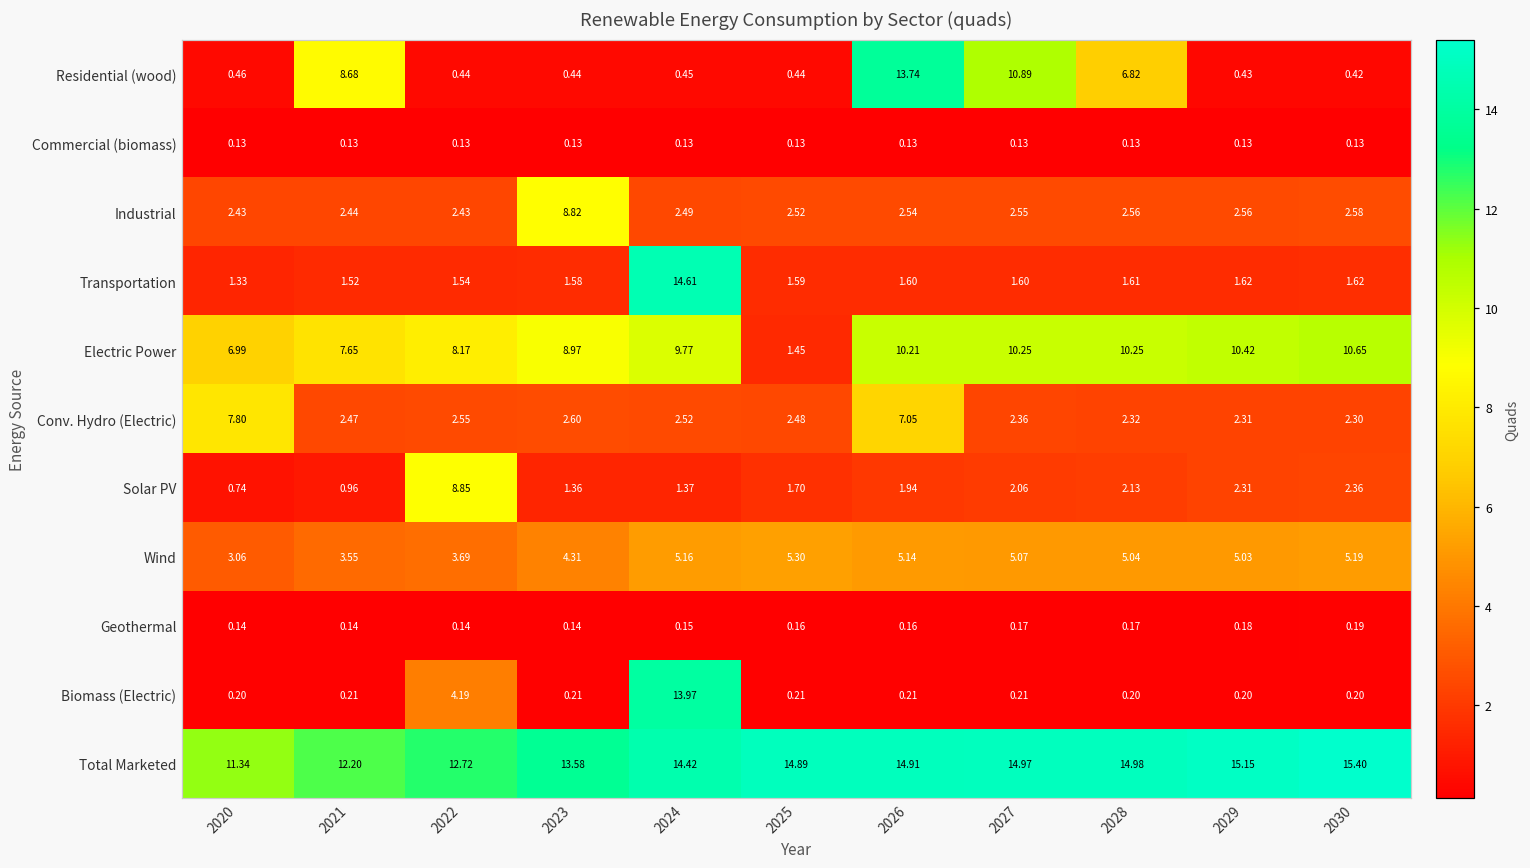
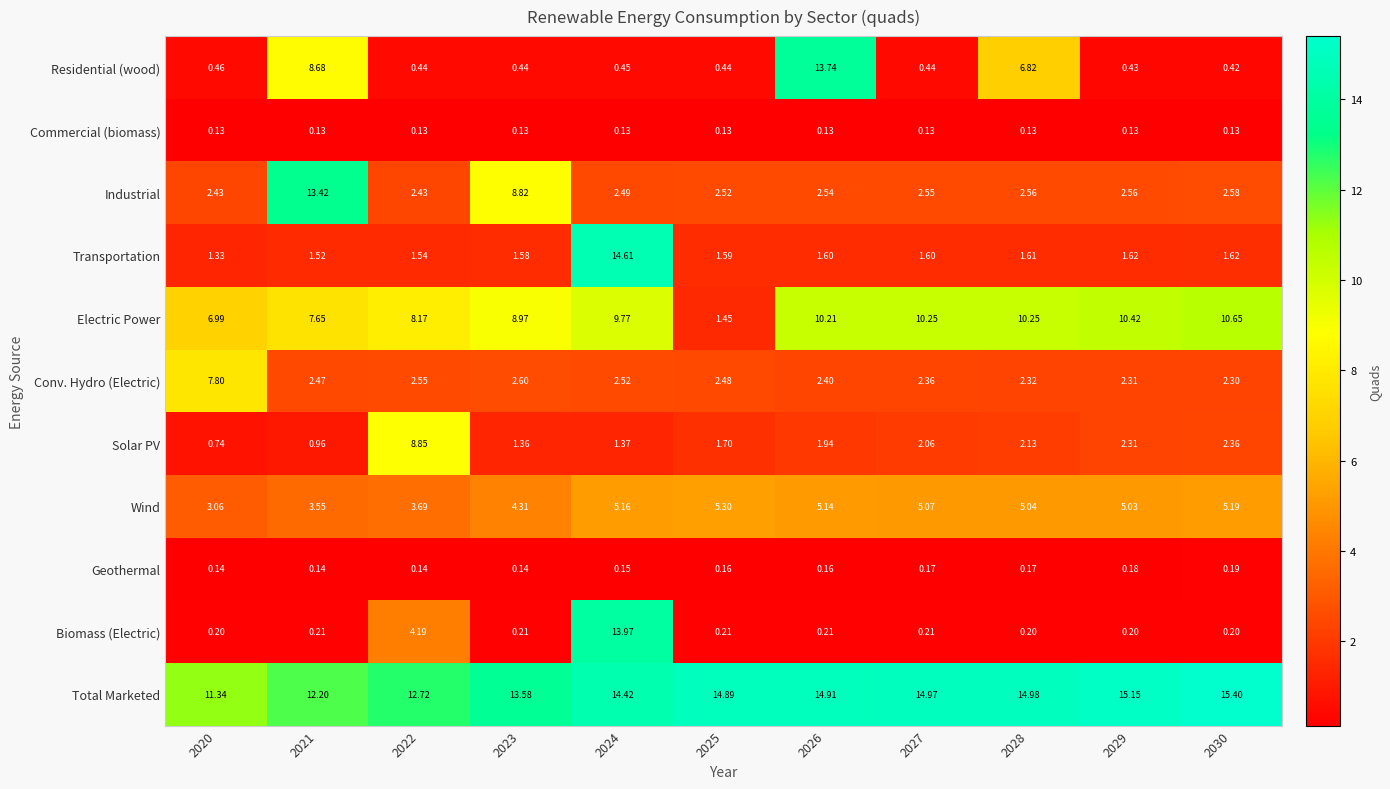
Residential (wood), 2027: 10.89 -> 0.44
Industrial, 2021: 2.44 -> 13.42
Conv. Hydro (Electric), 2026: 7.05 -> 2.40
